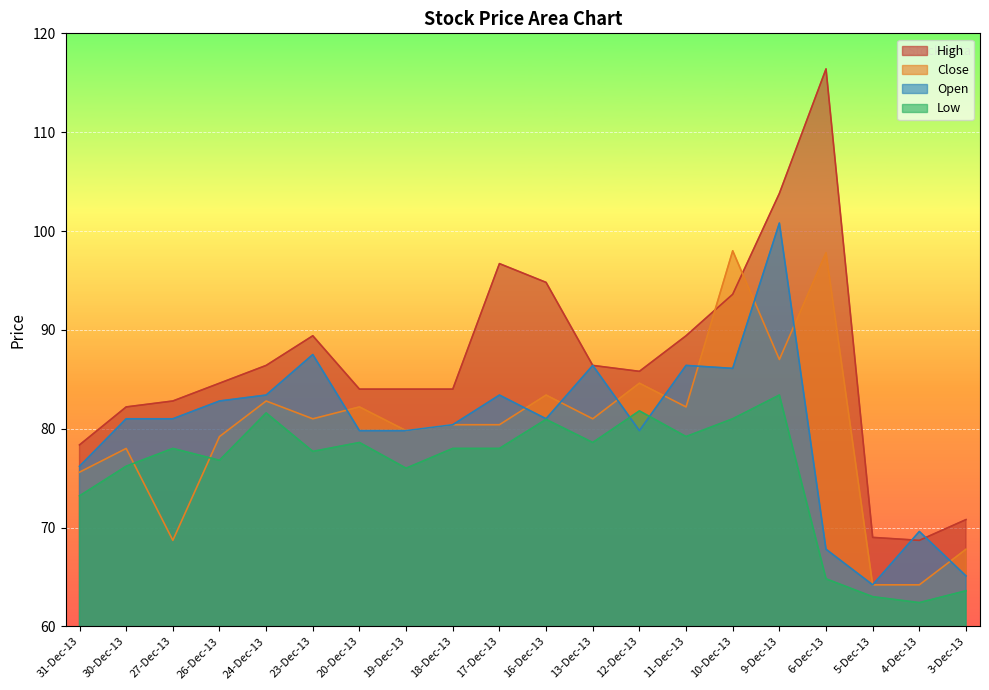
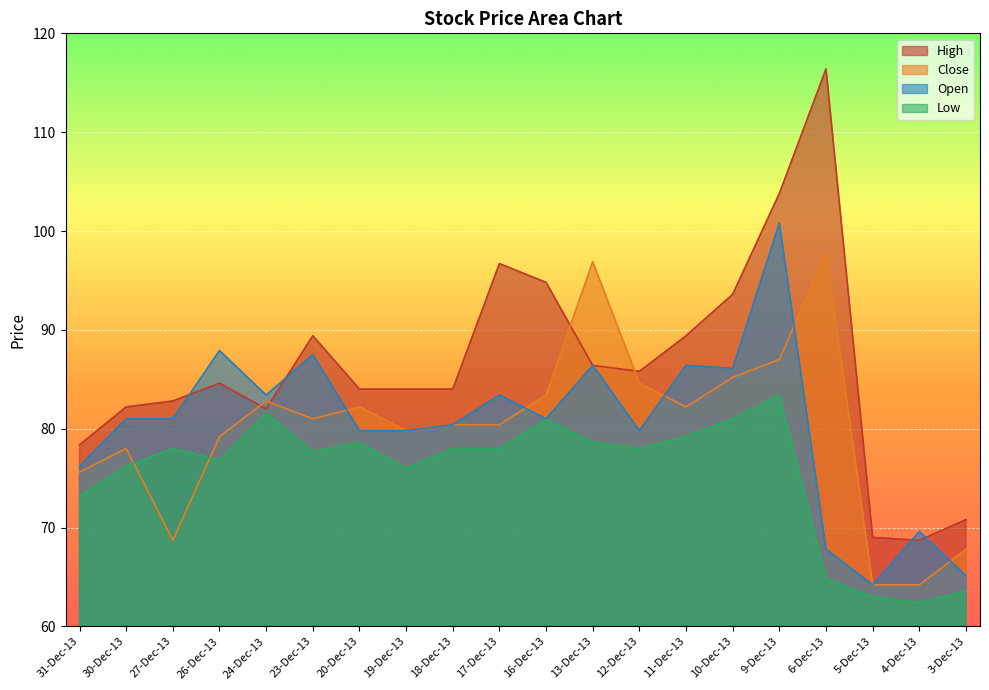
Open, 26-Dec-13: 83 -> 88
High, 24-Dec-13: 86 -> 82
Close, 13-Dec-13: 81 -> 97
Low, 12-Dec-13: 82 -> 78
Close, 10-Dec-13: 98 -> 85
